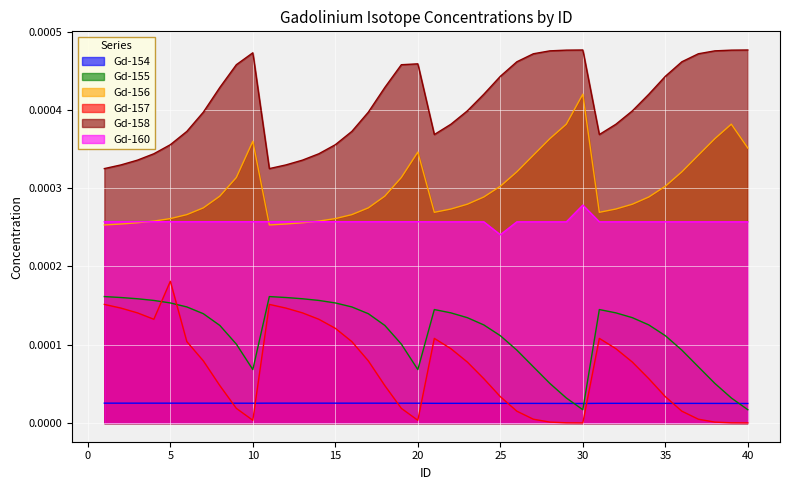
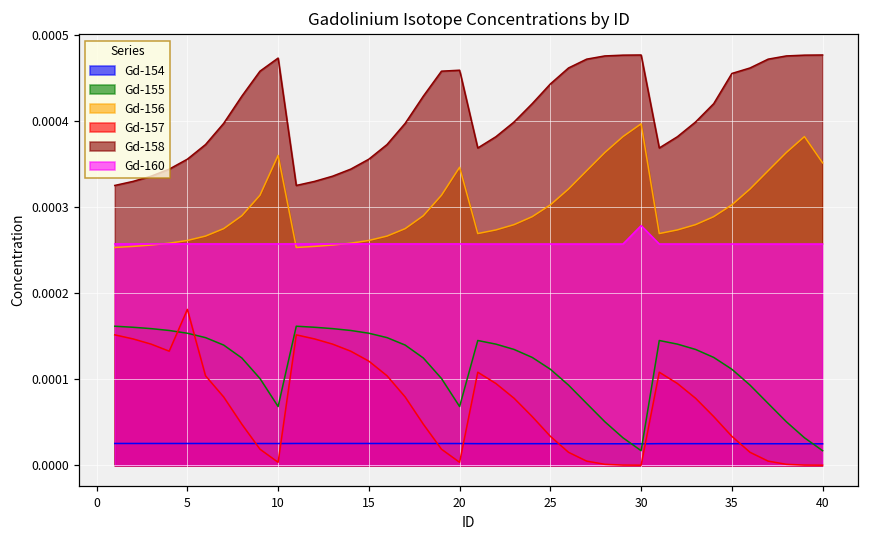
Gd-160, 25: 0.00024 -> 0.00026
Gd-156, 30: 0.00042 -> 0.00040
Gd-158, 35: 0.00044 -> 0.00046
